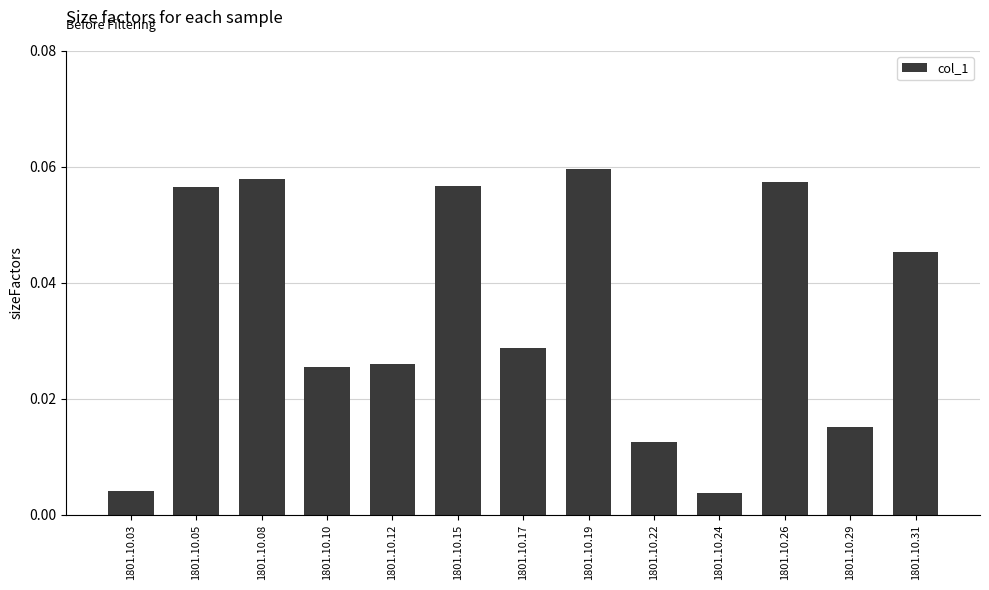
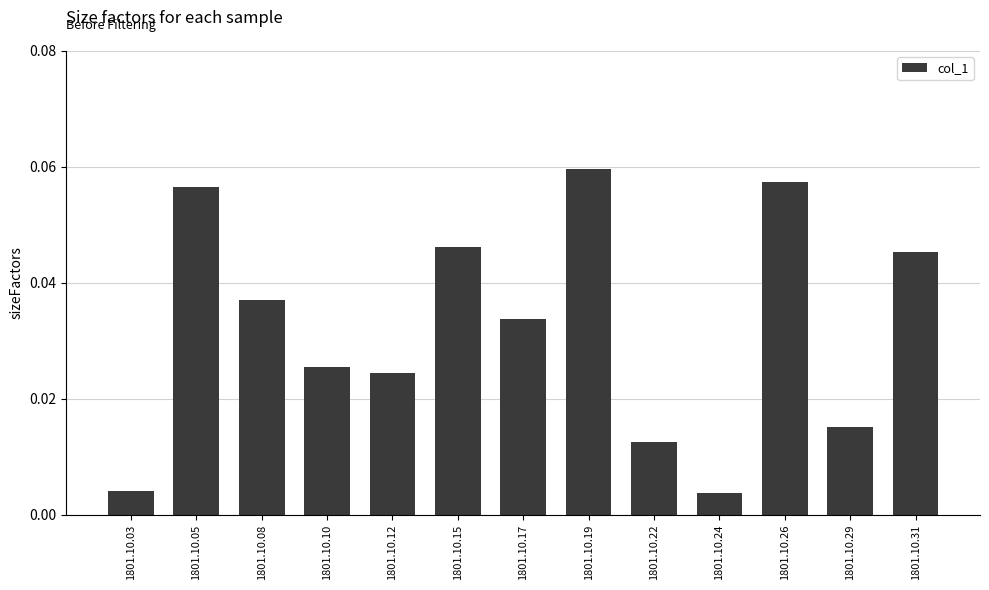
1801.10.08: 0.058 -> 0.037
1801.10.12: 0.026 -> 0.024
1801.10.15: 0.057 -> 0.046
1801.10.17: 0.029 -> 0.034
